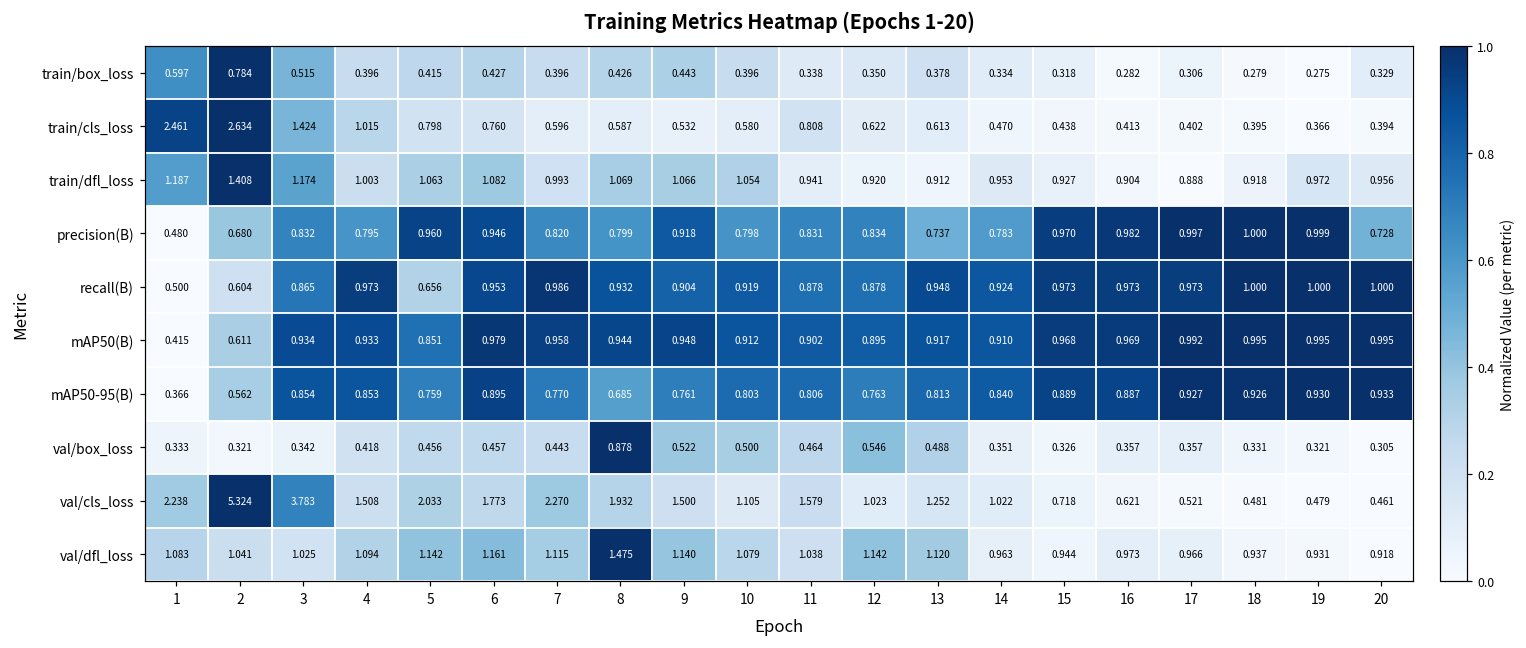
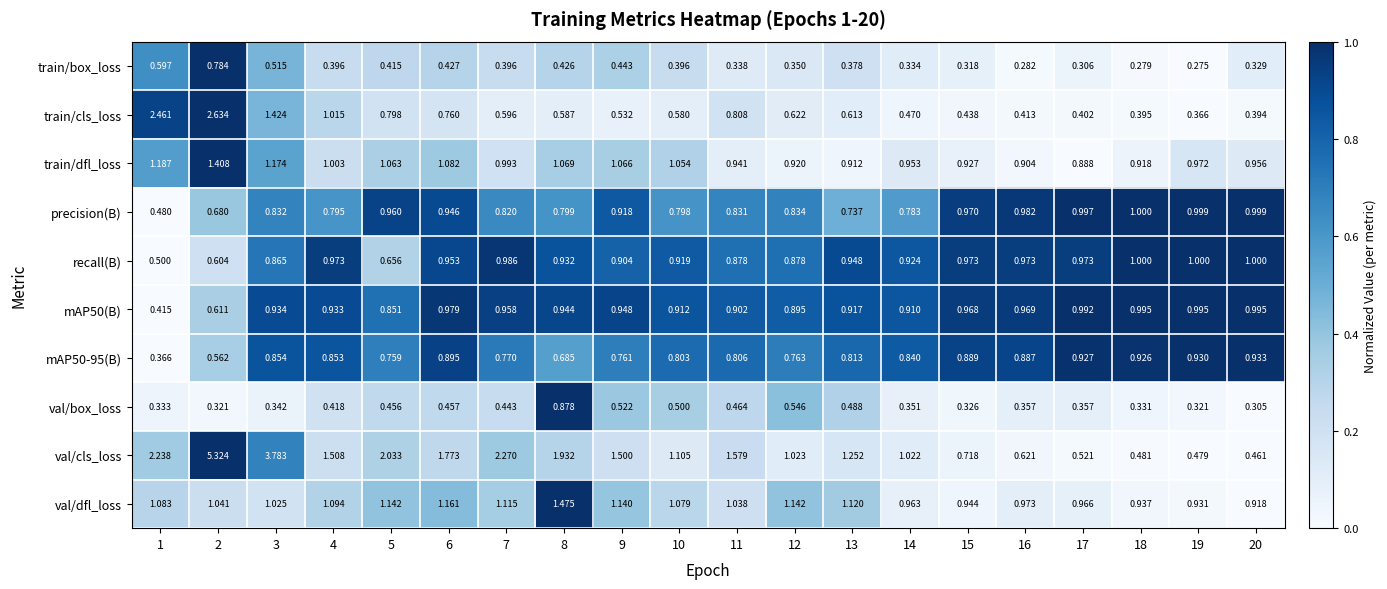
precision(B), 20: 0.728 -> 0.999
